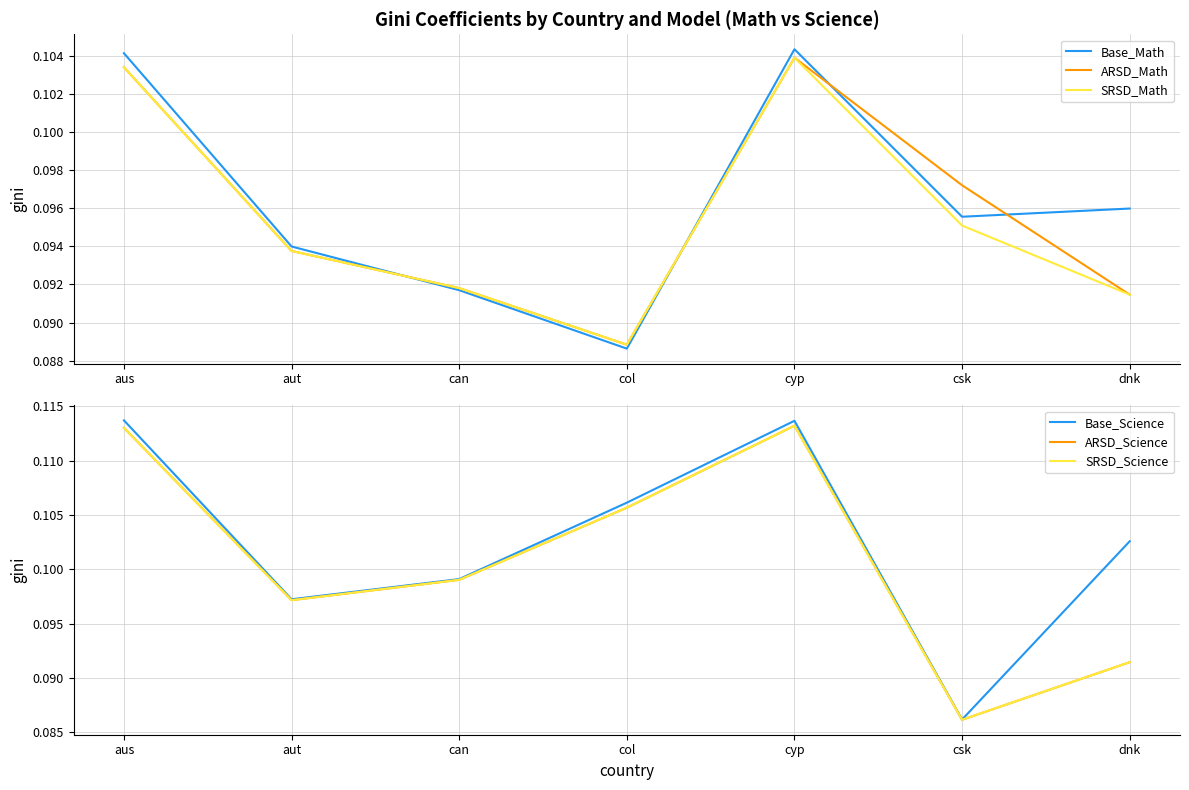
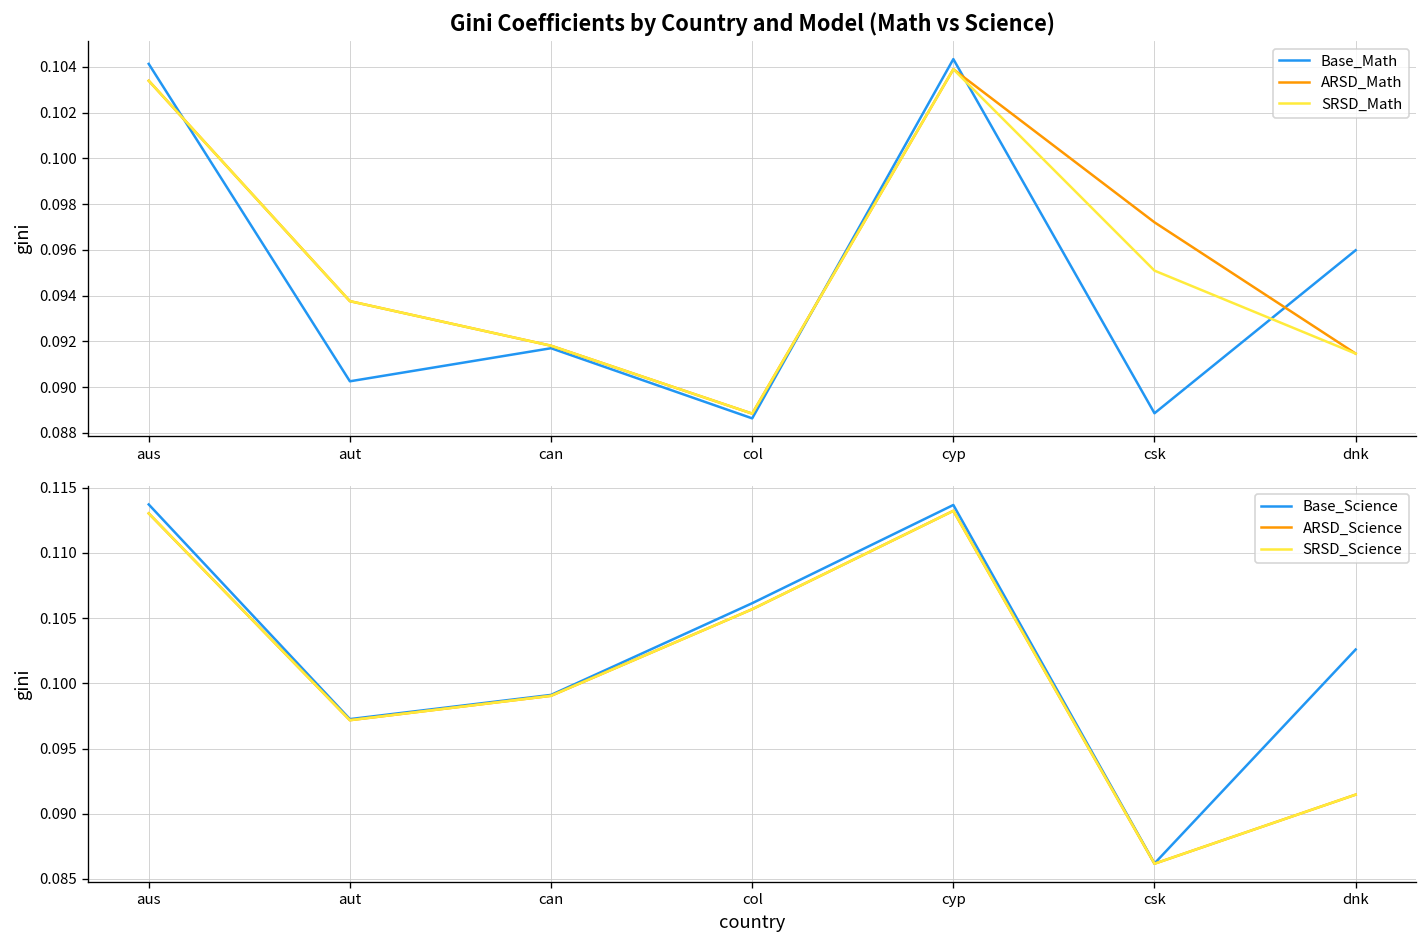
Gini Coefficients by Country and Model (Math vs Science), Base_Math, aut: 0.0940 -> 0.0903
Gini Coefficients by Country and Model (Math vs Science), Base_Math, csk: 0.0956 -> 0.0889
